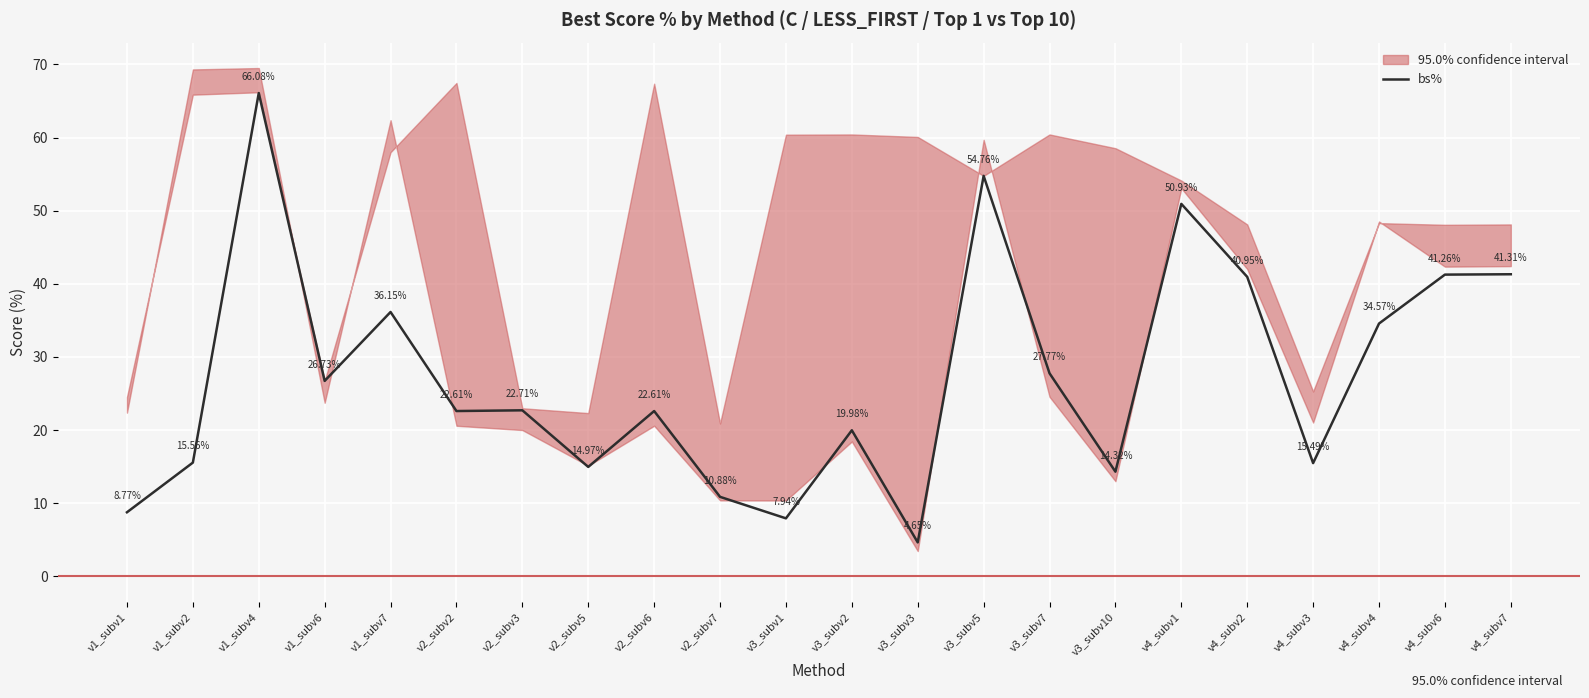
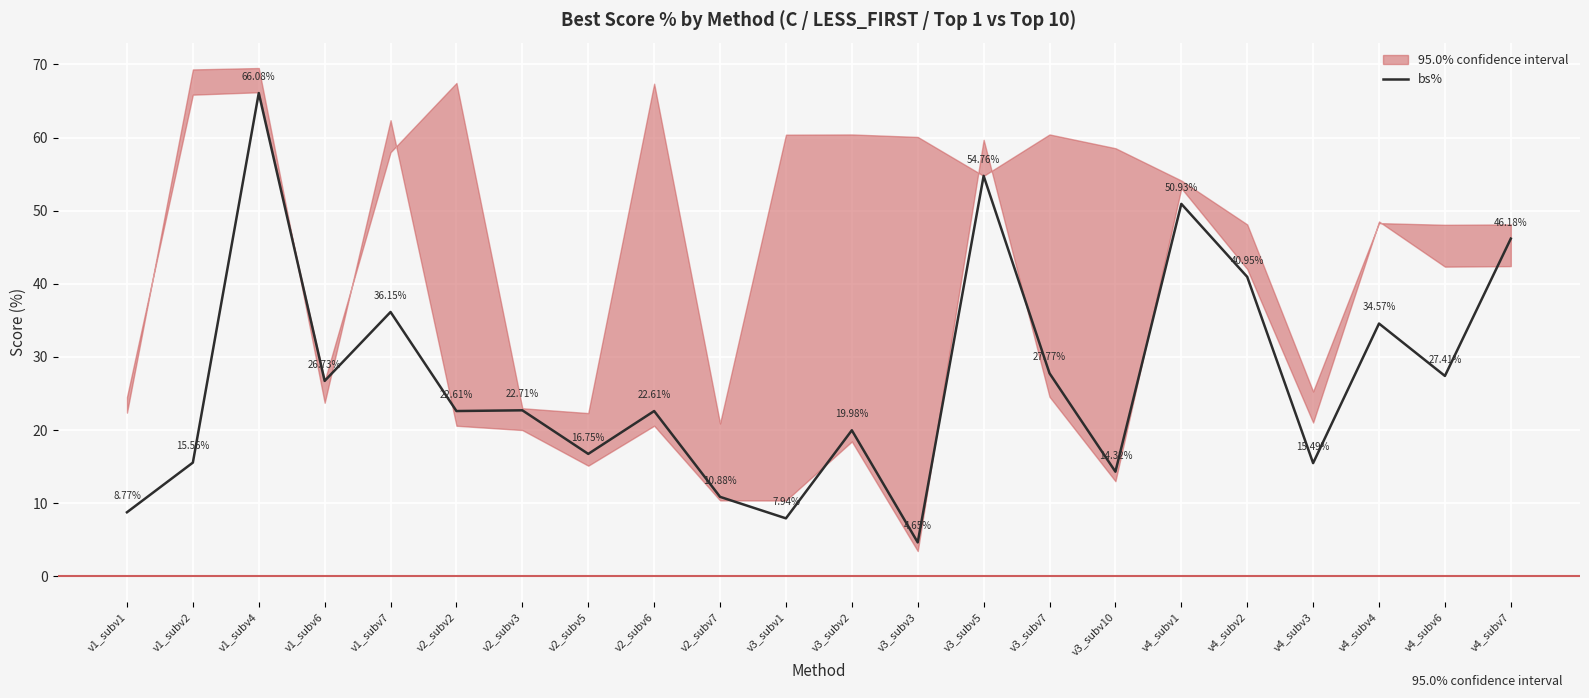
bs%, v2_subv5: 14.97% -> 16.75%
bs%, v4_subv6: 41.26% -> 27.41%
bs%, v4_subv7: 41.31% -> 46.18%
